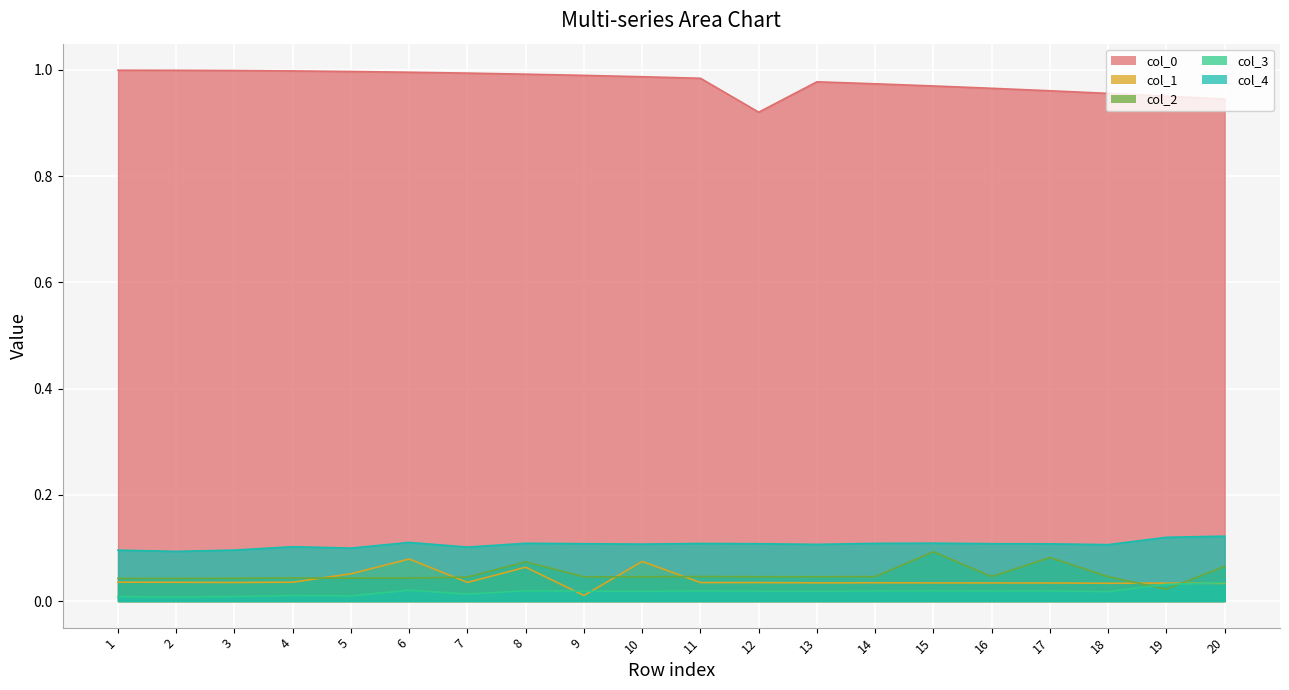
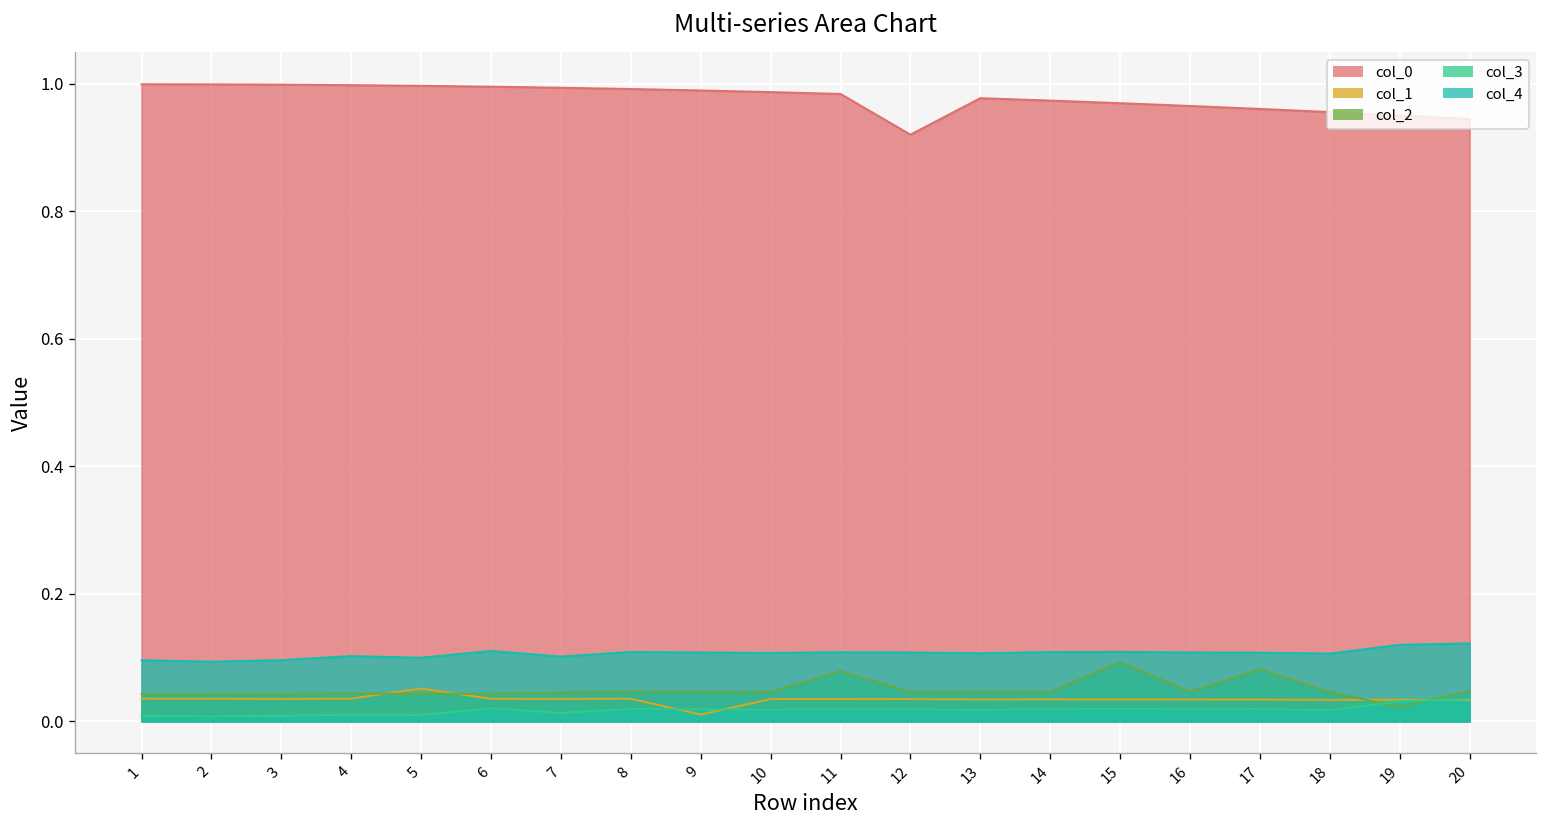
col_1, 6: 0.08 -> 0.04
col_1, 8: 0.06 -> 0.04
col_2, 8: 0.07 -> 0.05
col_1, 10: 0.07 -> 0.03
col_2, 11: 0.05 -> 0.08
col_2, 20: 0.07 -> 0.05
